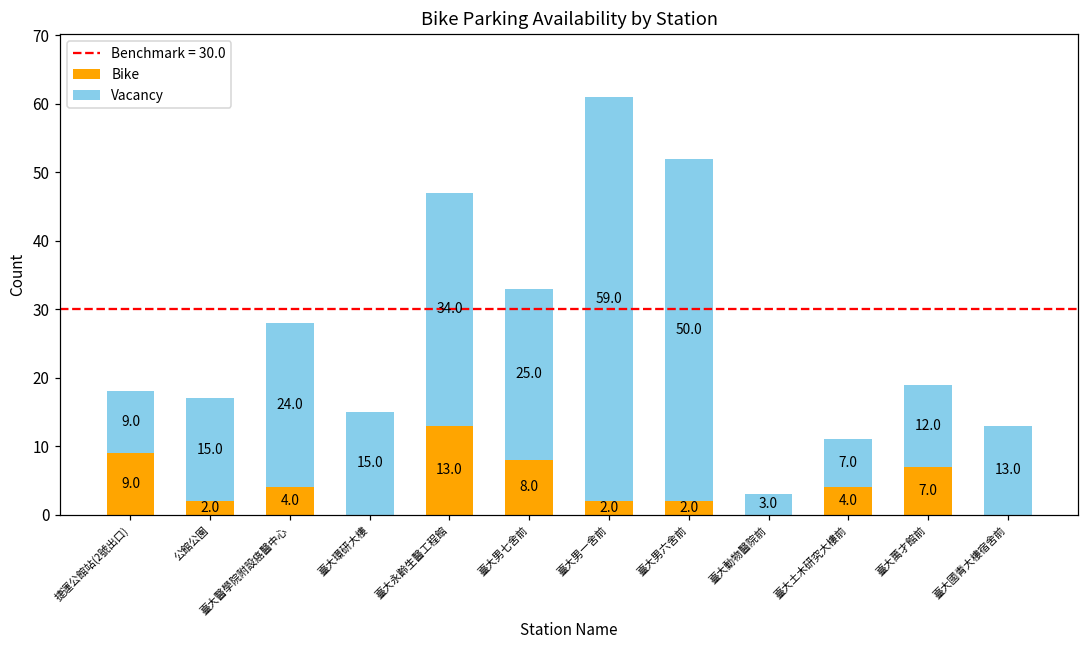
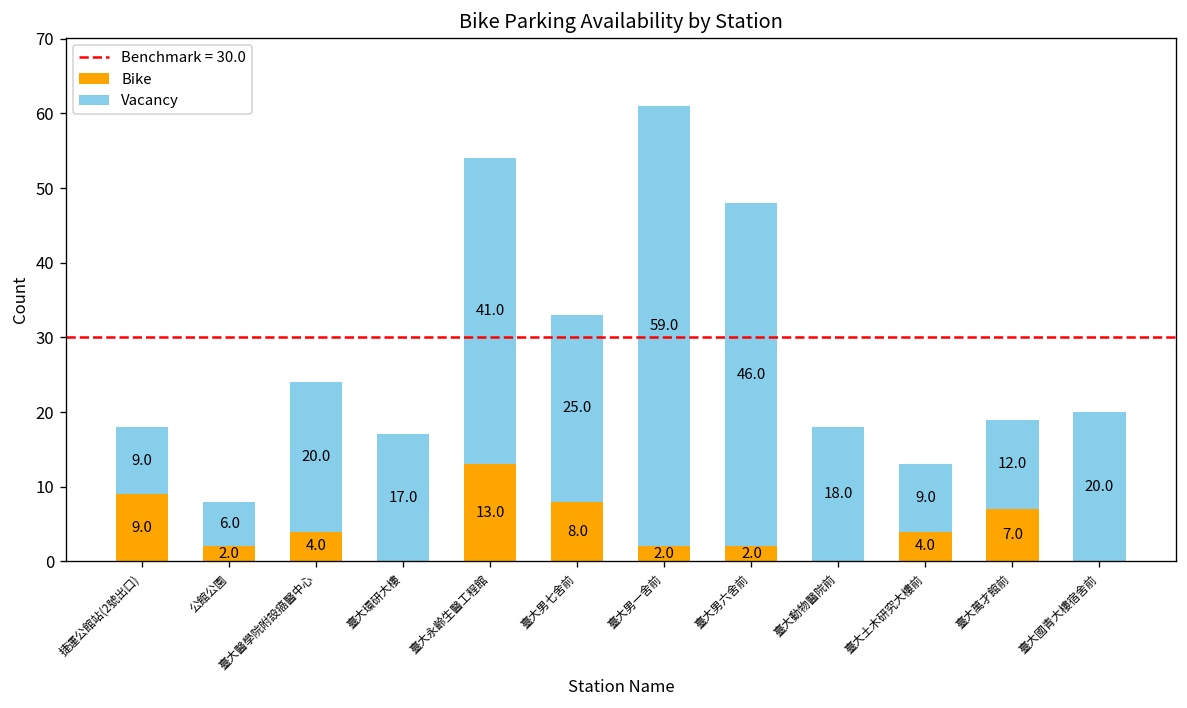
Vacancy, 公館公園: 15.0 -> 6.0
Vacancy, 臺大醫學院附設癌醫中心: 24.0 -> 20.0
Vacancy, 臺大環研大樓: 15.0 -> 17.0
Vacancy, 臺大永齡生醫工程館: 34.0 -> 41.0
Vacancy, 臺大男六舍前: 50.0 -> 46.0
Vacancy, 臺大動物醫院前: 3.0 -> 18.0
Vacancy, 臺大土木研究大樓前: 7.0 -> 9.0
Vacancy, 臺大國青大樓宿舍前: 13.0 -> 20.0
